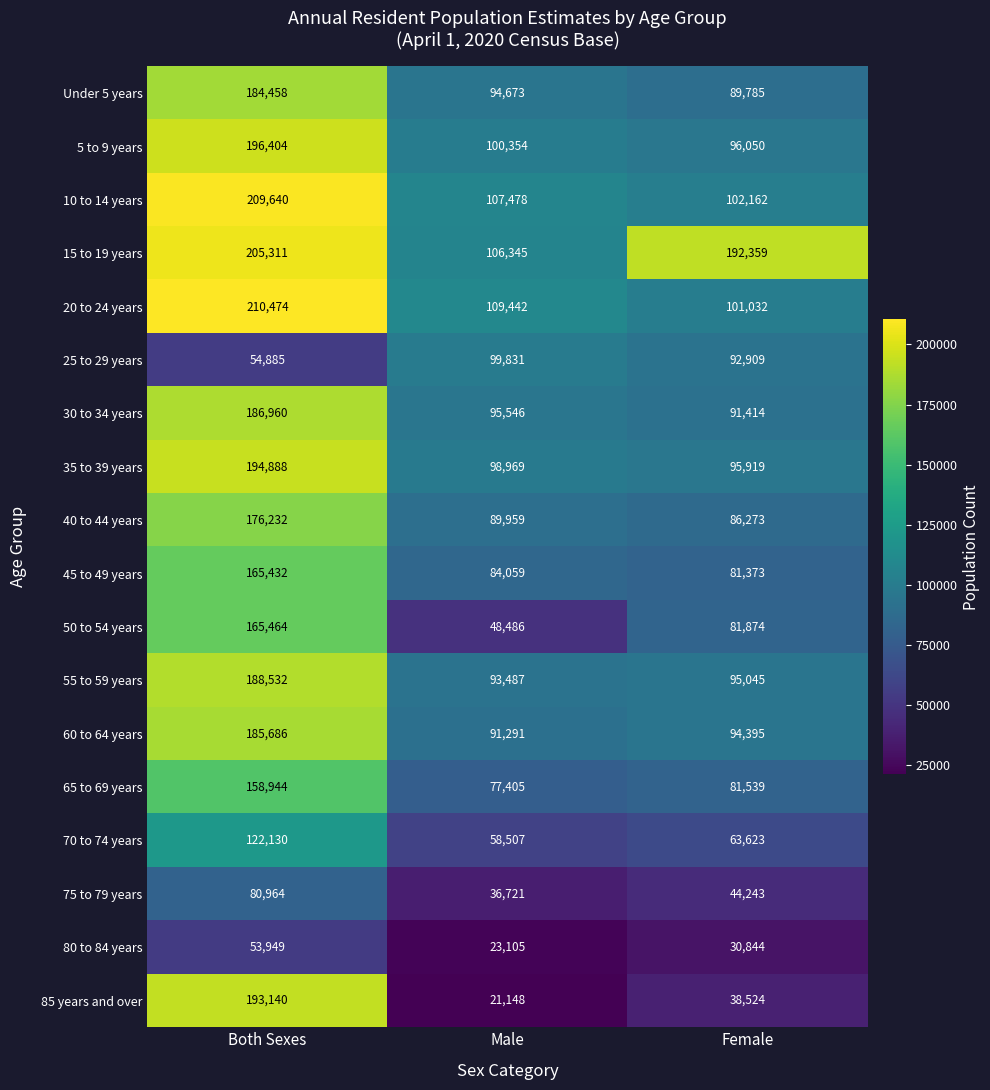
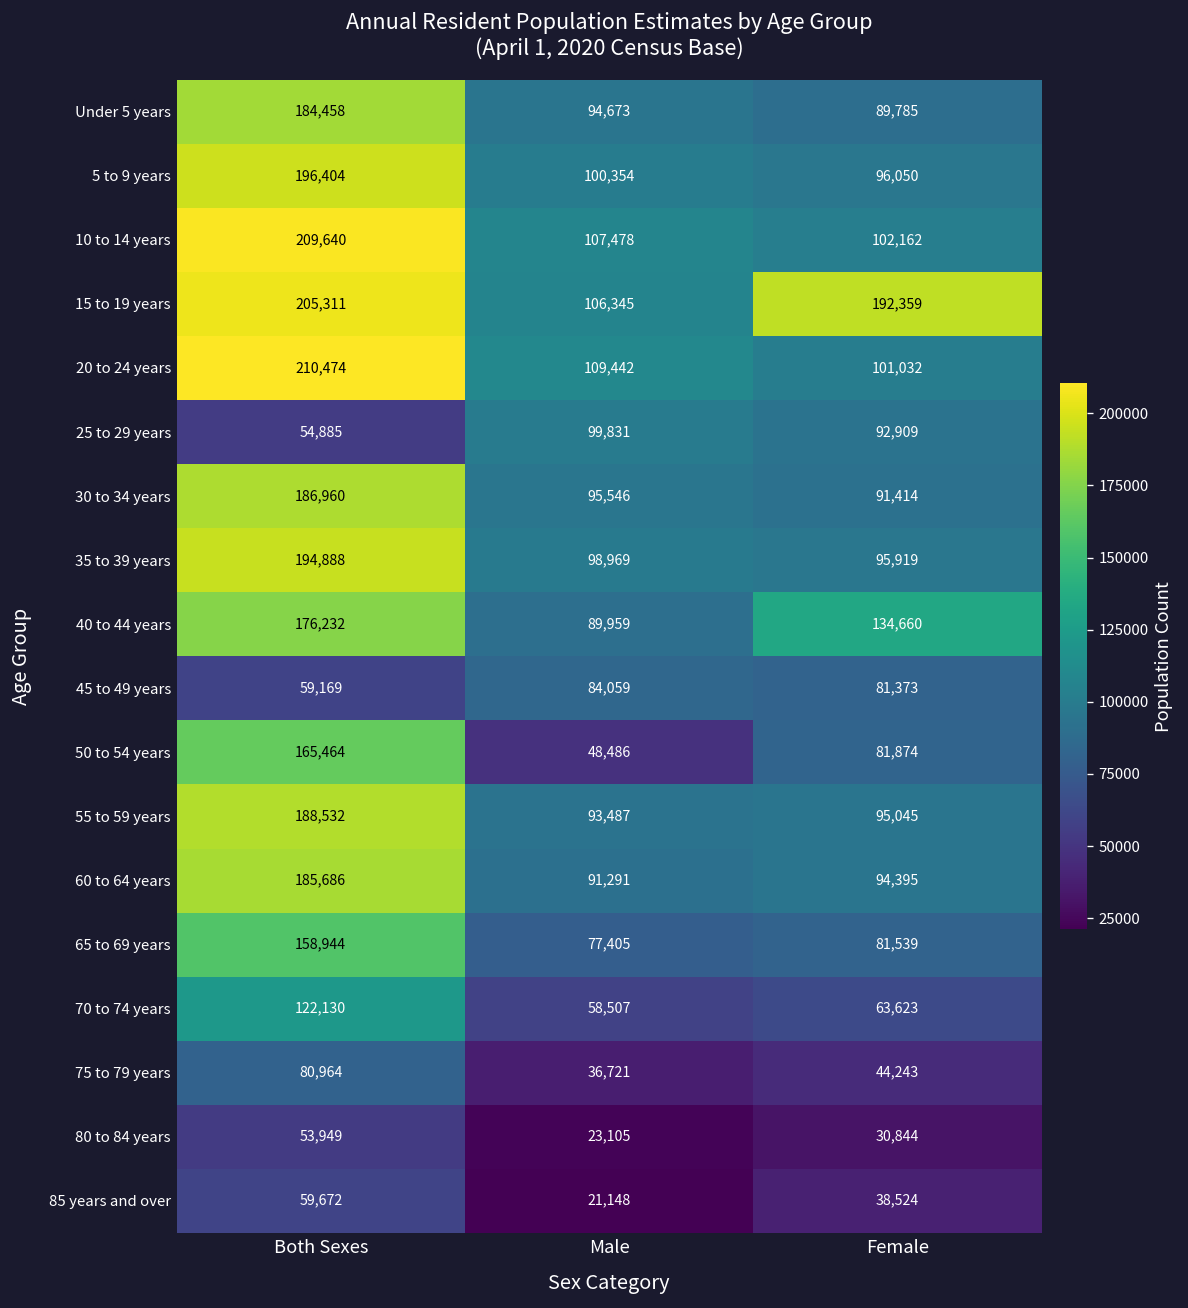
40 to 44 years, Female: 86,273 -> 134,660
45 to 49 years, Both Sexes: 165,432 -> 59,169
85 years and over, Both Sexes: 193,140 -> 59,672
